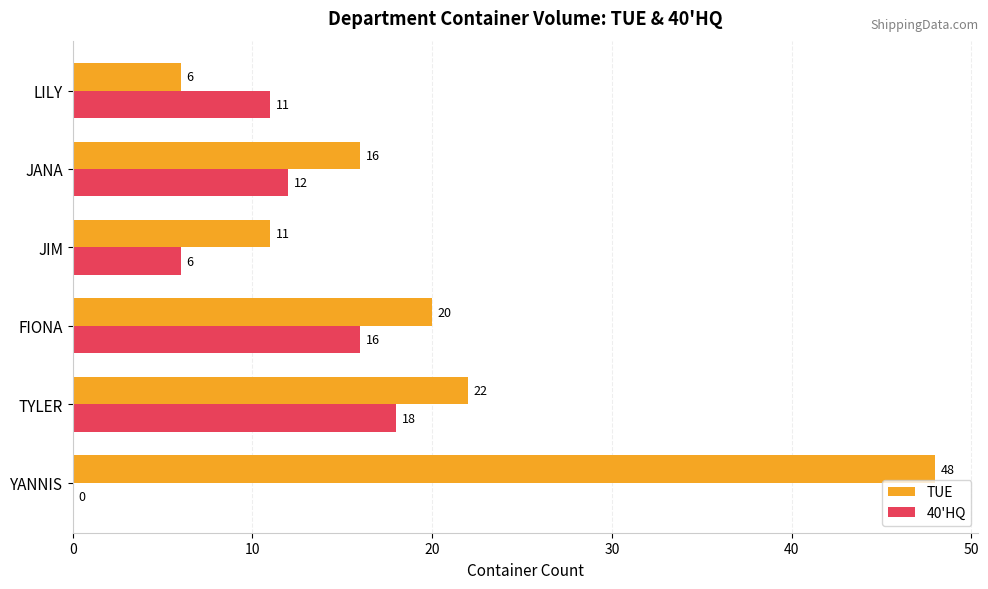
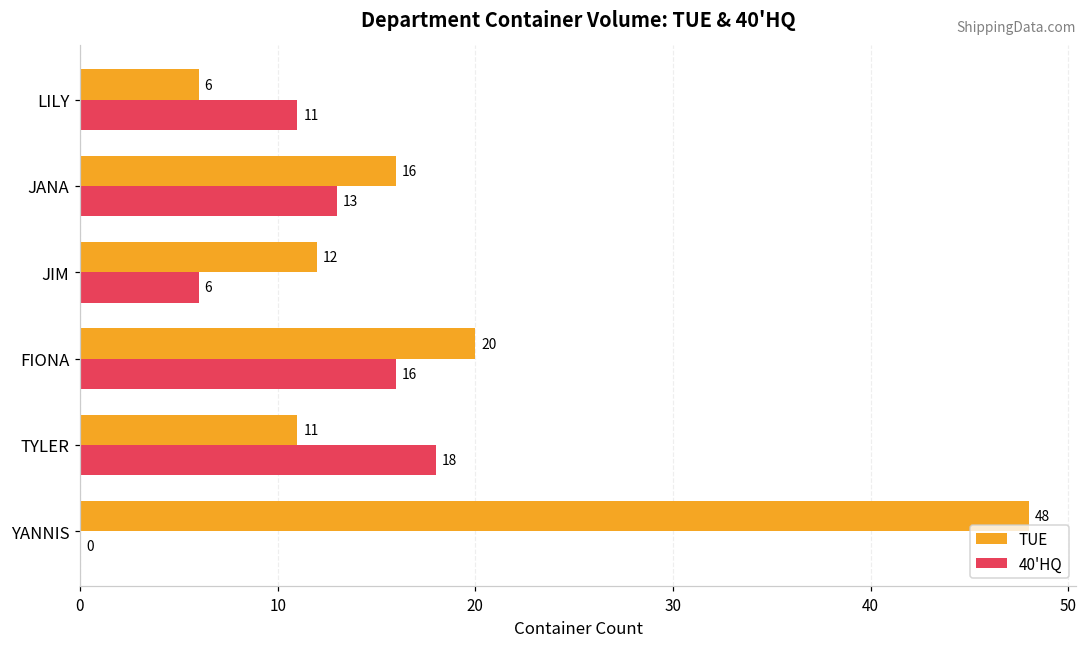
40'HQ, JANA: 12 -> 13
TUE, JIM: 11 -> 12
TUE, TYLER: 22 -> 11
